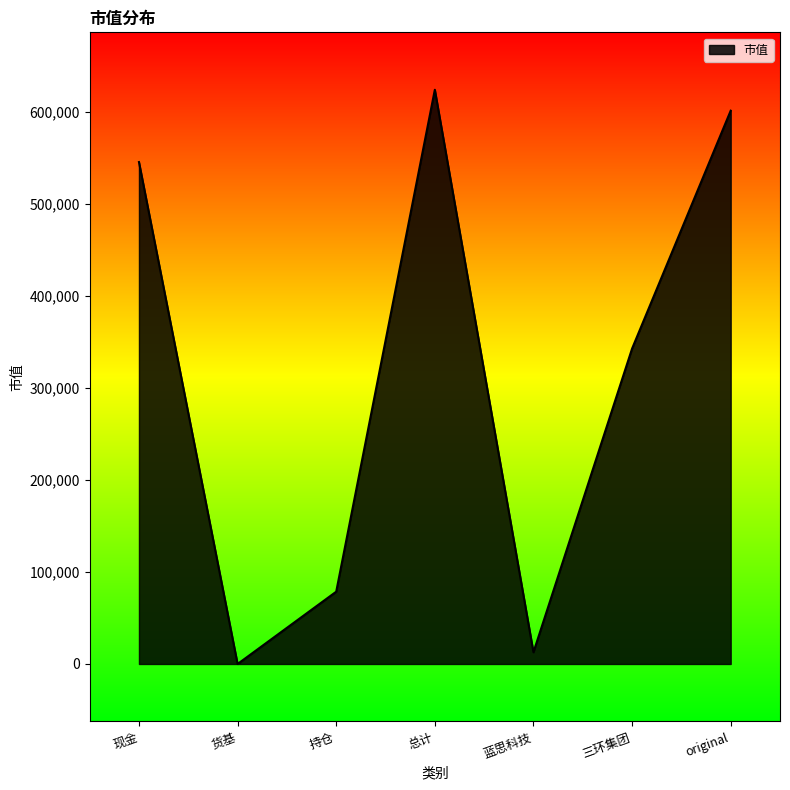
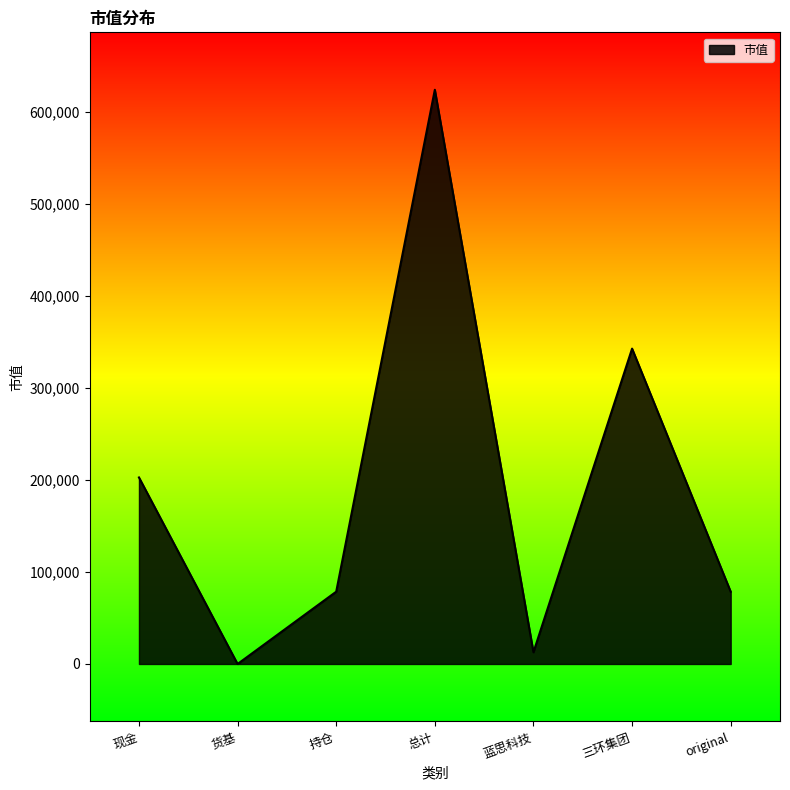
现金: 550,000 -> 200,000
original: 600,000 -> 80,000
